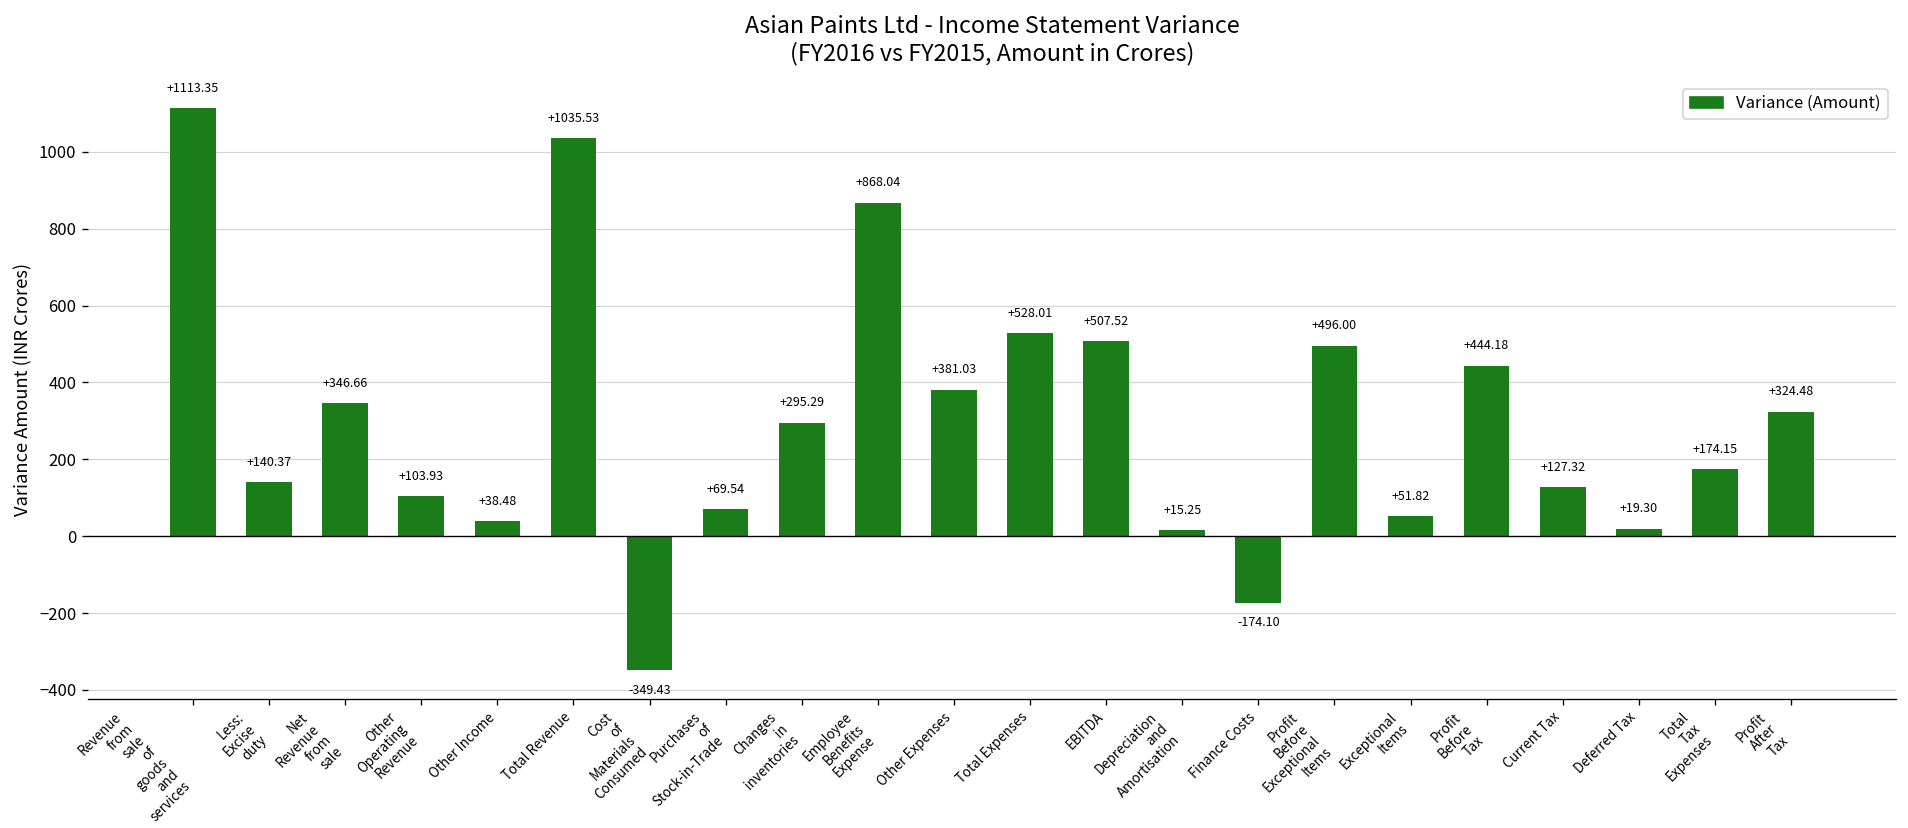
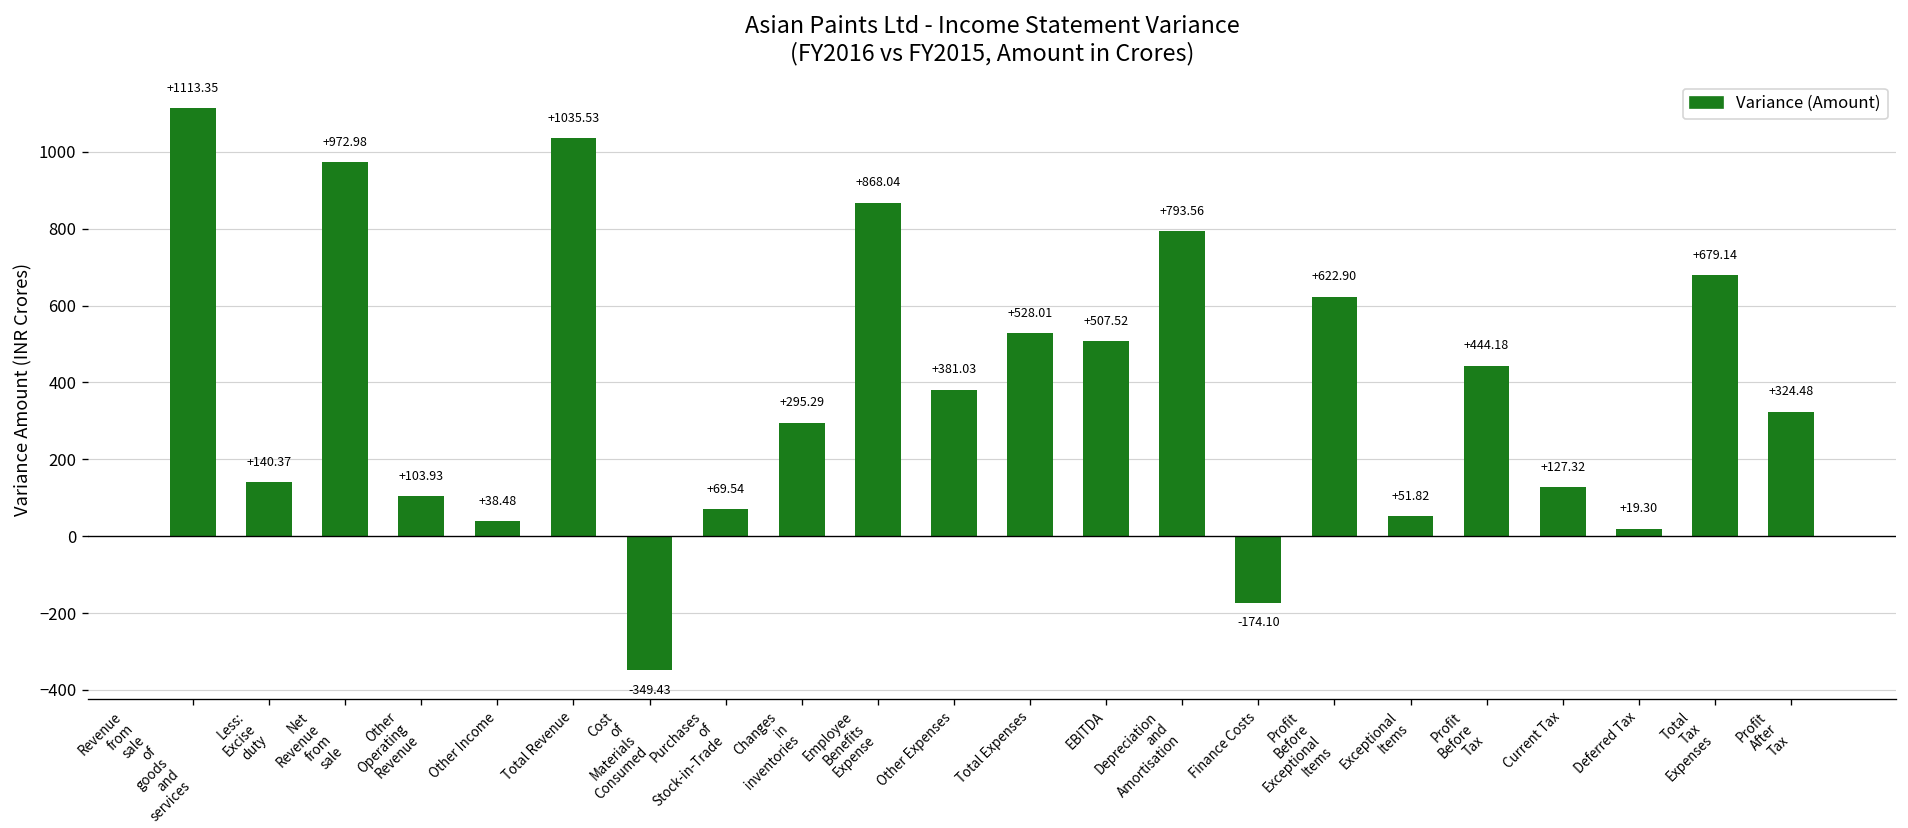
Net Revenue from sale: +346.66 -> +972.98
Depreciation and Amortisation: +15.25 -> +793.56
Profit Before Exceptional Items: +496.00 -> +622.90
Total Tax Expenses: +174.15 -> +679.14
